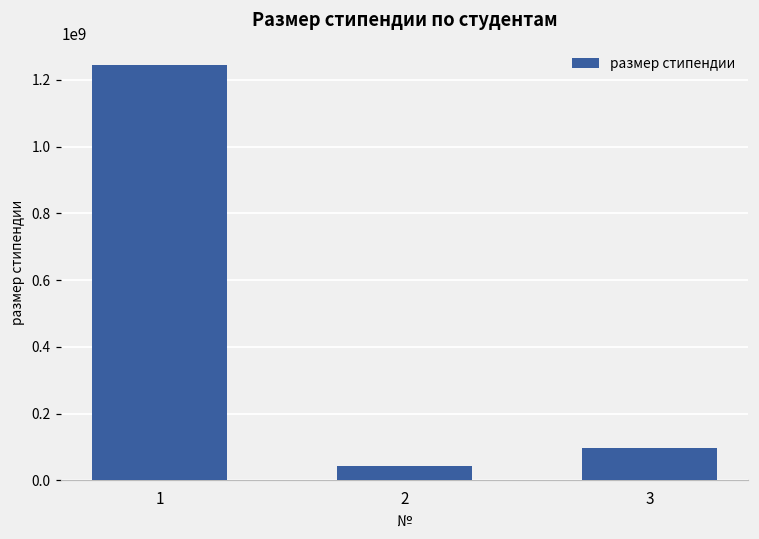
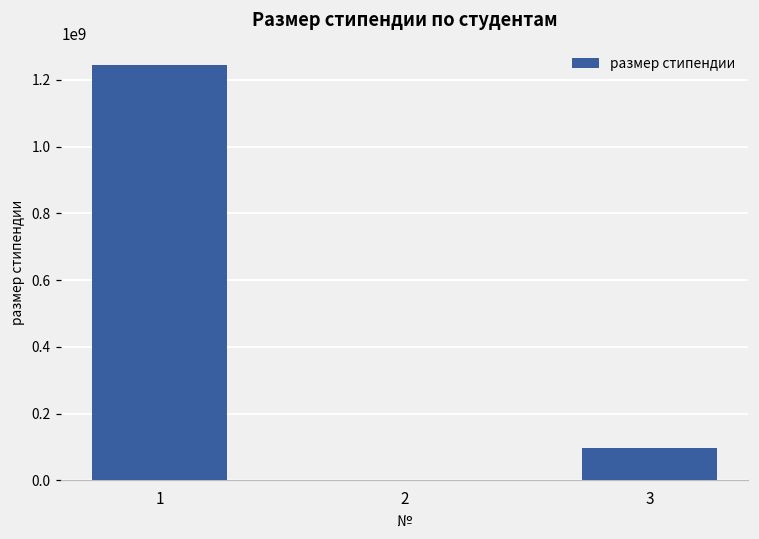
2: 40000000 -> 0
